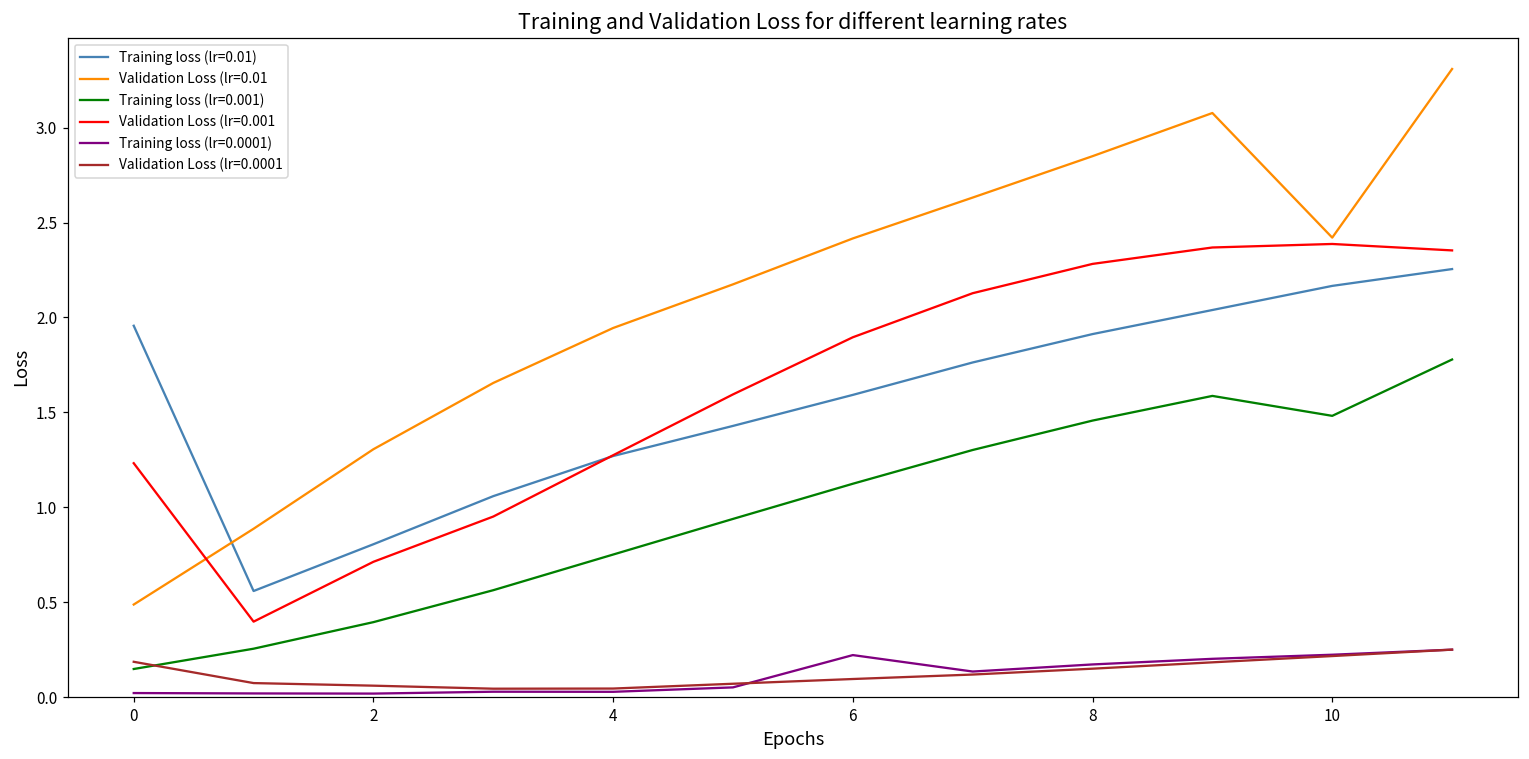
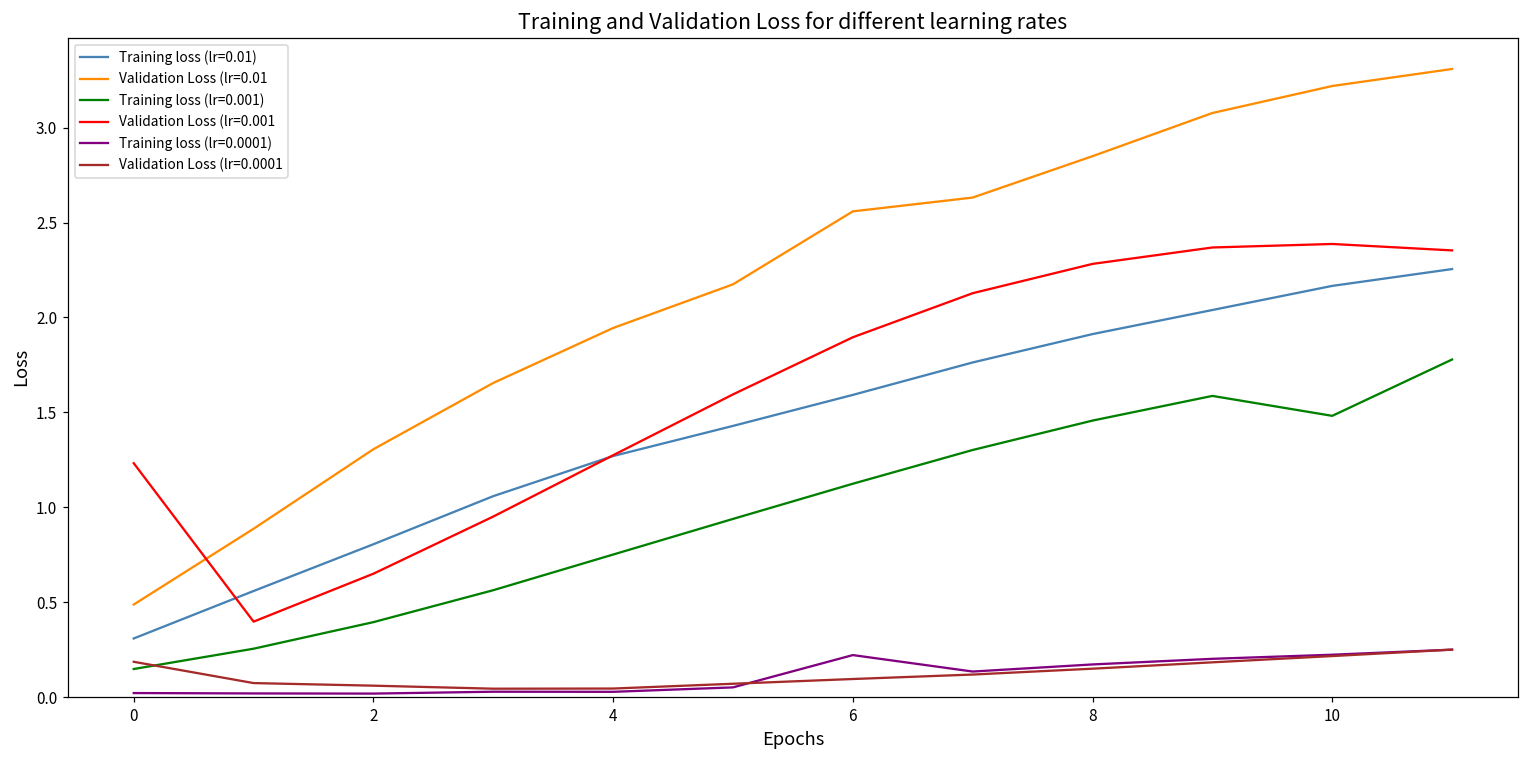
Training loss (lr=0.01), 0: 1.96 -> 0.31
Validation Loss (lr=0.001, 2: 0.71 -> 0.65
Validation Loss (lr=0.01, 6: 2.42 -> 2.56
Validation Loss (lr=0.01, 10: 2.42 -> 3.22
